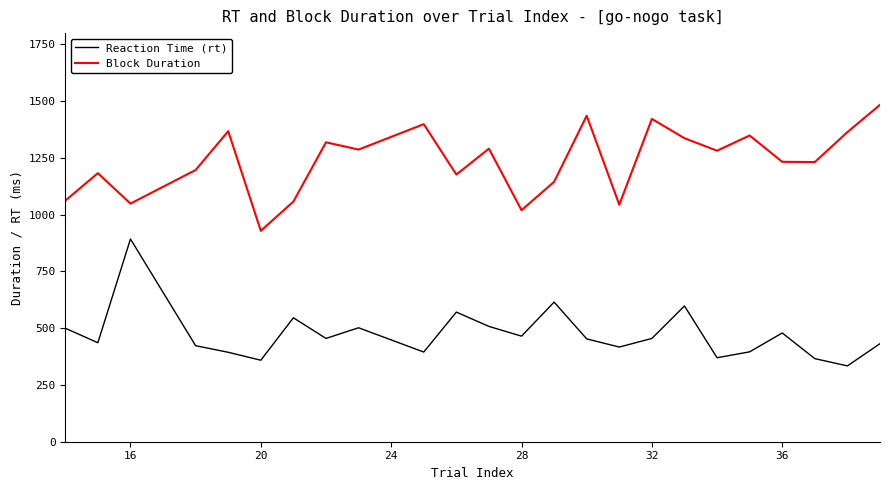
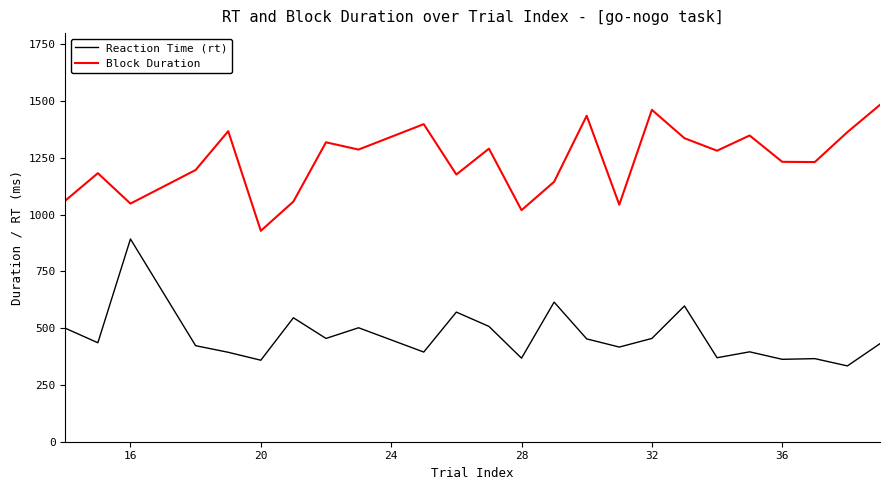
Reaction Time (rt), 28: 470 -> 370
Block Duration, 32: 1420 -> 1460
Reaction Time (rt), 36: 480 -> 360
